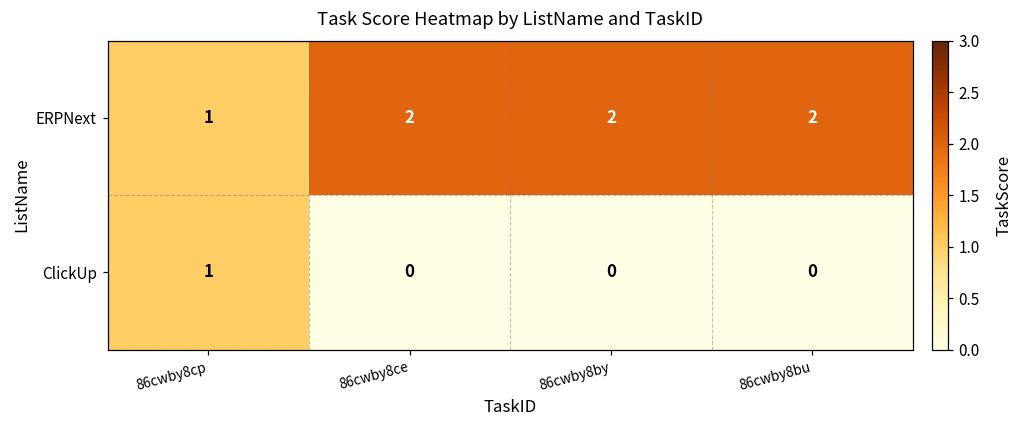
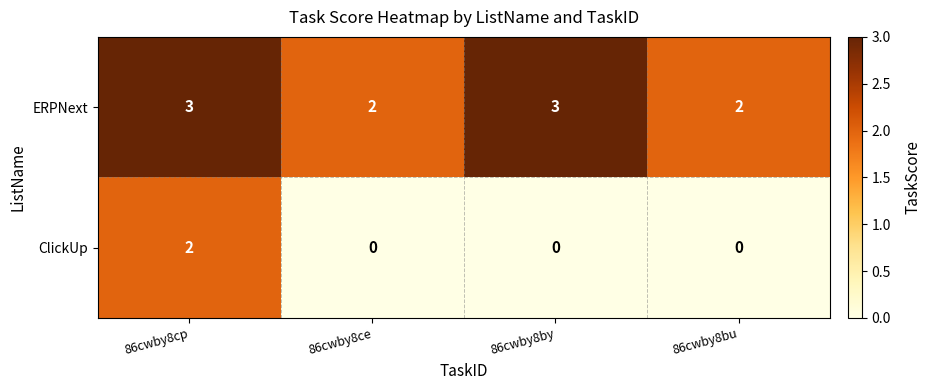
ERPNext, 86cwby8cp: 1 -> 3
ERPNext, 86cwby8by: 2 -> 3
ClickUp, 86cwby8cp: 1 -> 2
